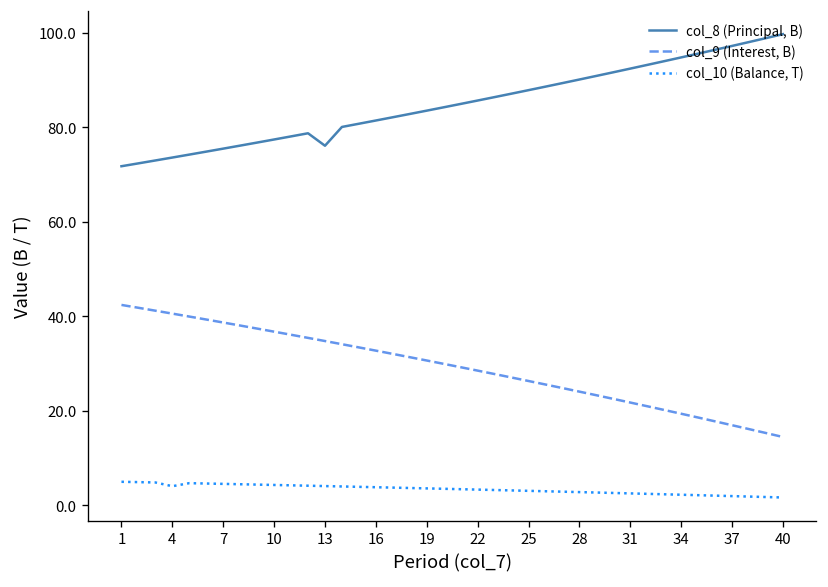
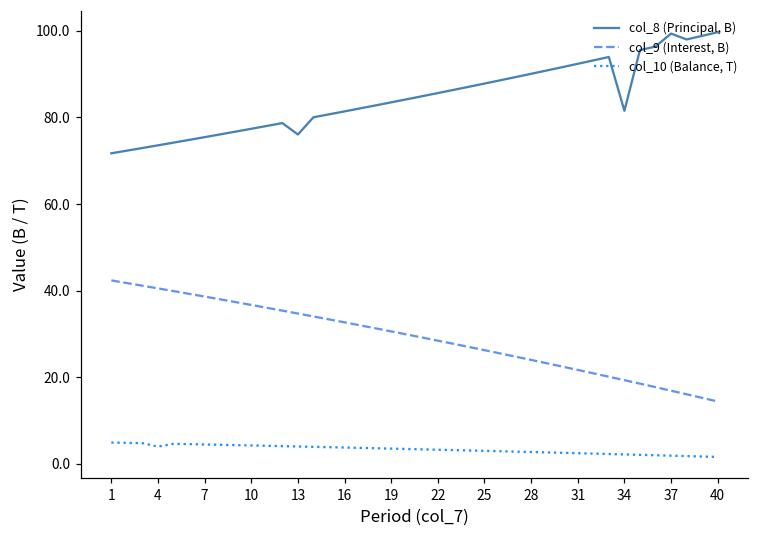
col_8 (Principal, B), 34: 95 -> 82
col_8 (Principal, B), 37: 97 -> 99
